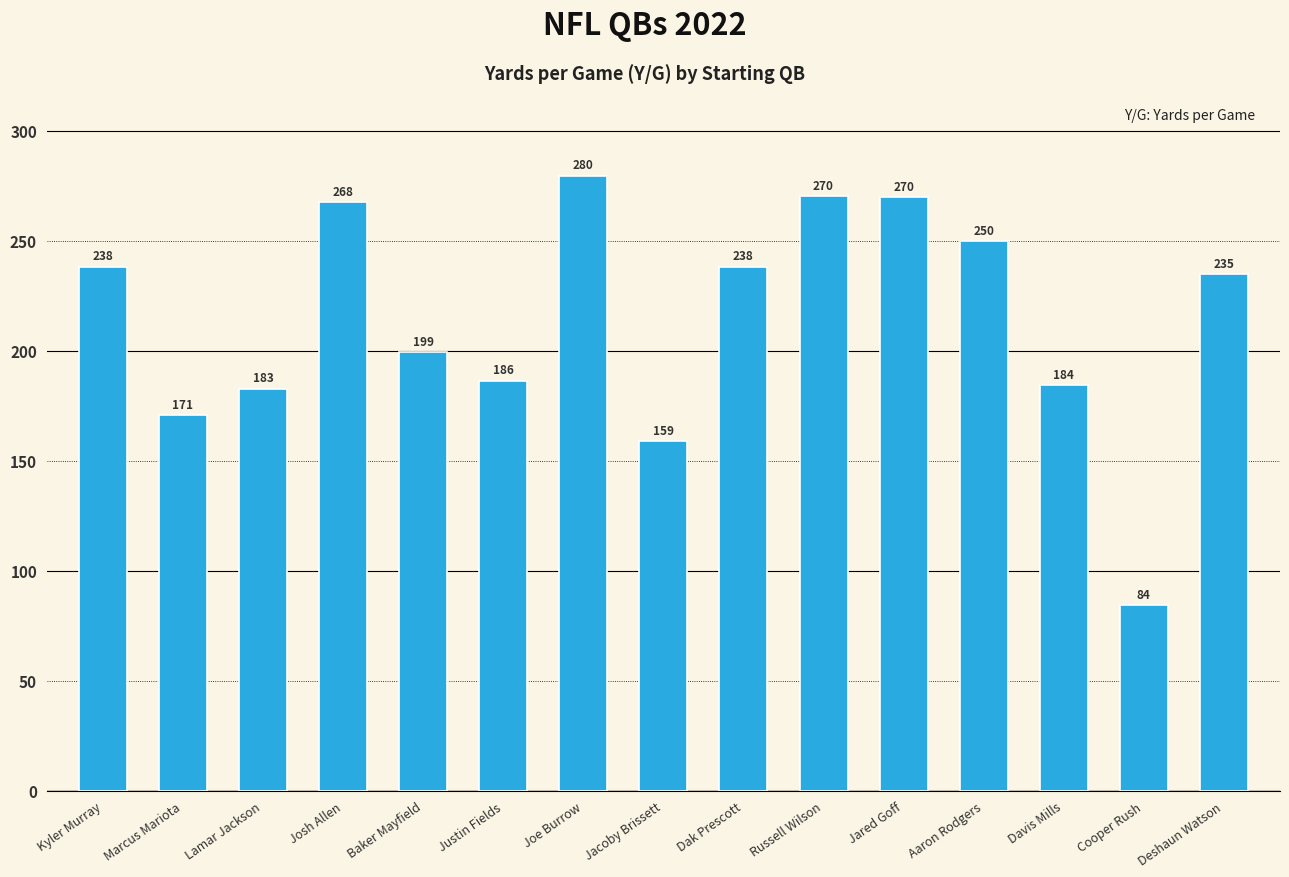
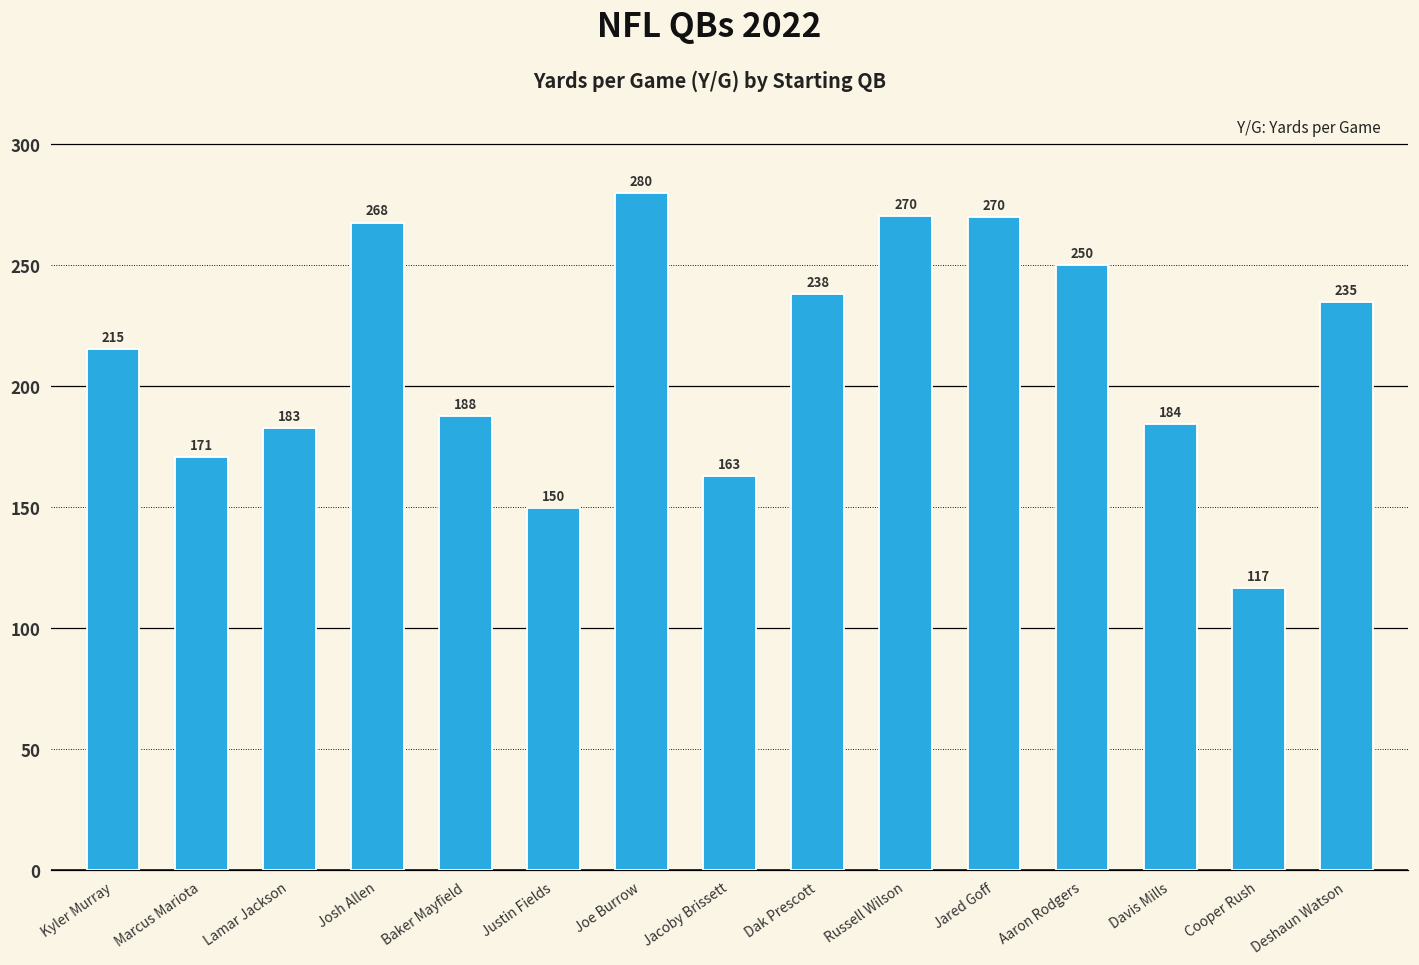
Kyler Murray: 238 -> 215
Baker Mayfield: 199 -> 188
Justin Fields: 186 -> 150
Jacoby Brissett: 159 -> 163
Cooper Rush: 84 -> 117
